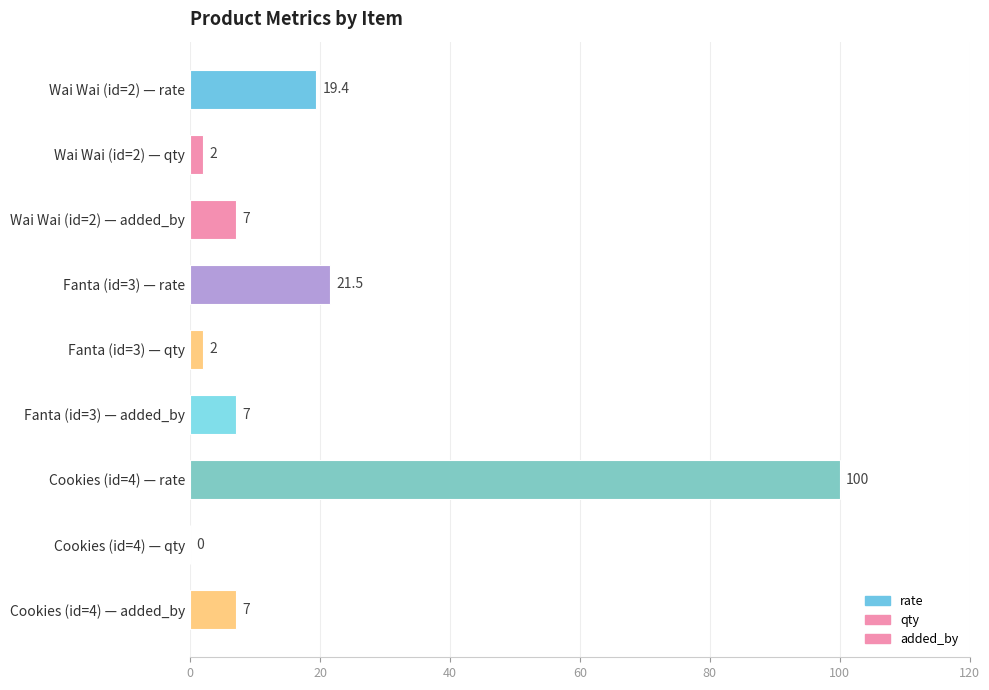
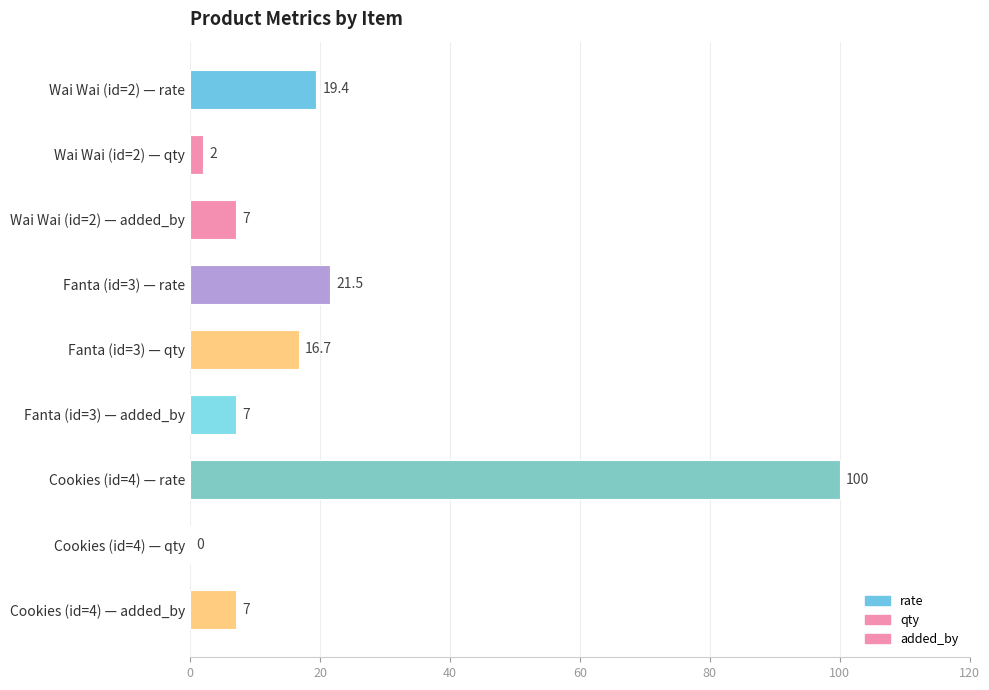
Fanta (id=3) — qty: 2 -> 16.7
